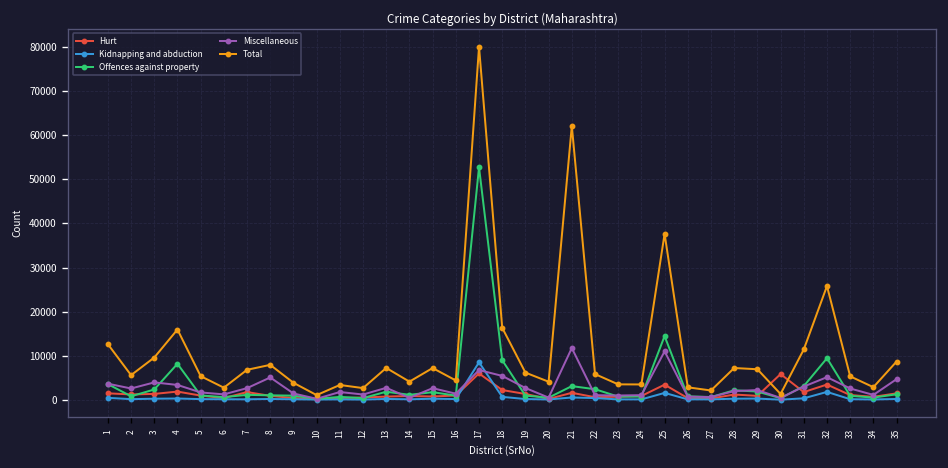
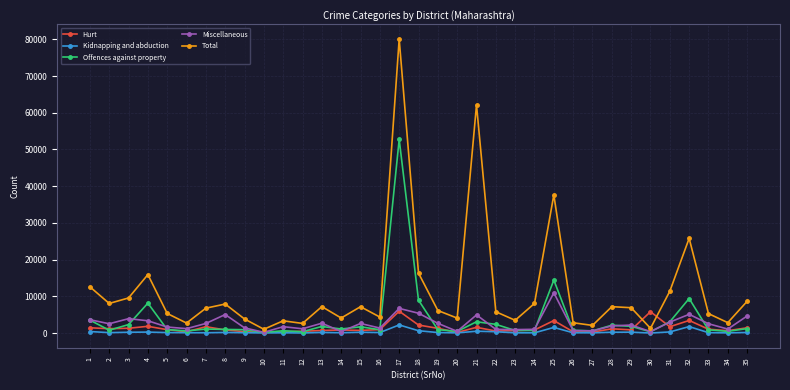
Total, 2: 6000 -> 8000
Kidnapping and abduction, 17: 9000 -> 2000
Miscellaneous, 21: 12000 -> 5000
Total, 24: 3000 -> 8000
